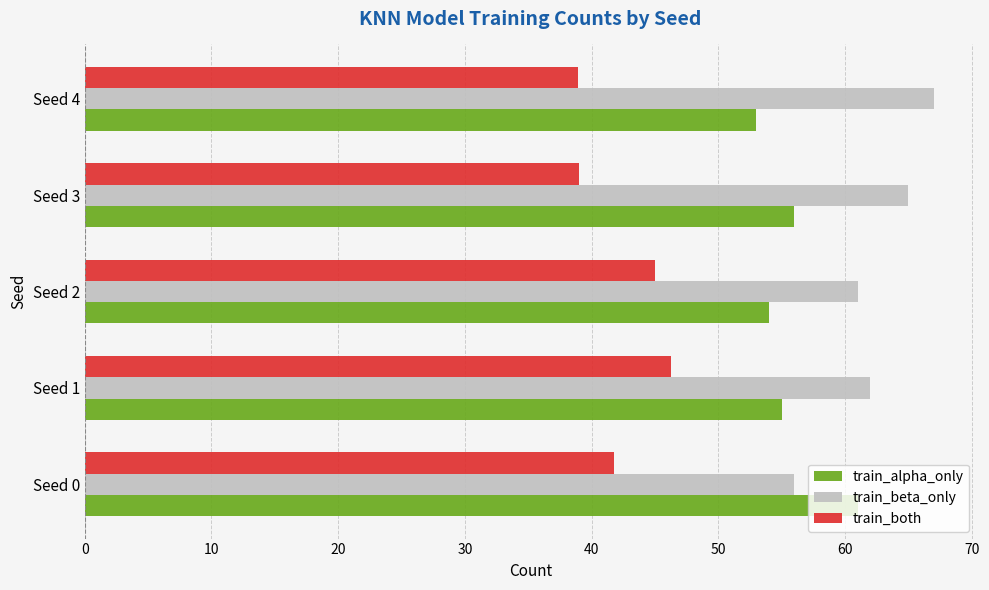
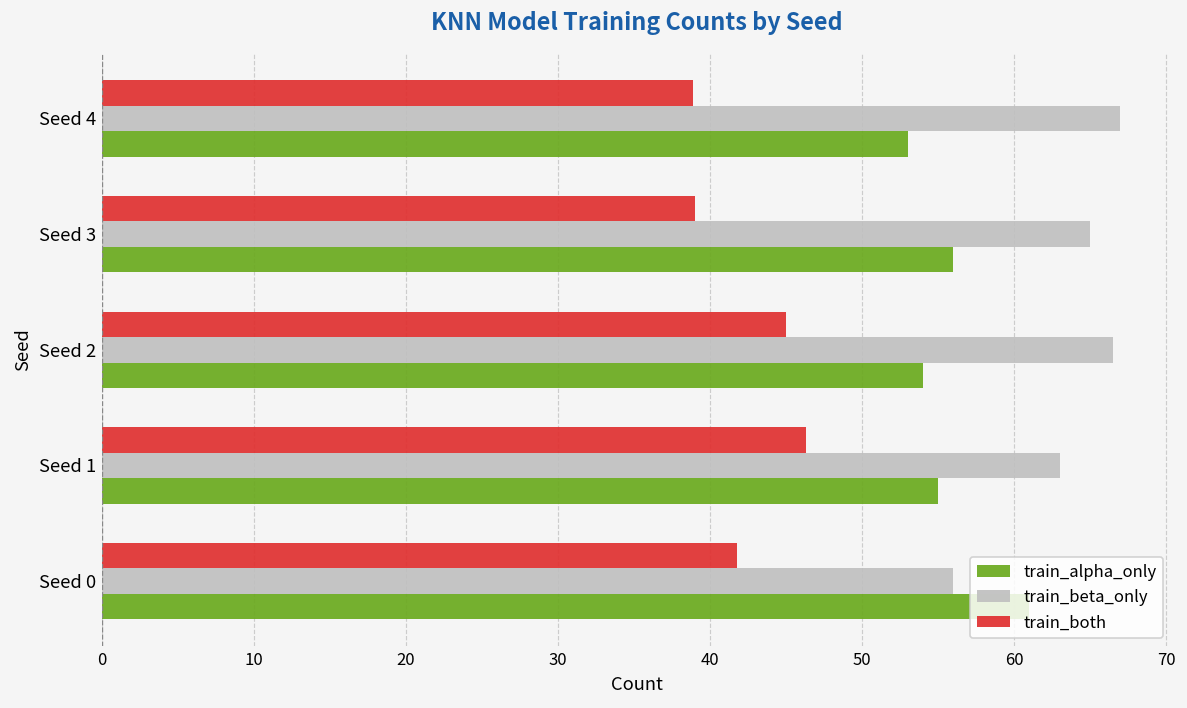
train_beta_only, Seed 2: 61.0 -> 66.5
train_beta_only, Seed 1: 62 -> 63
